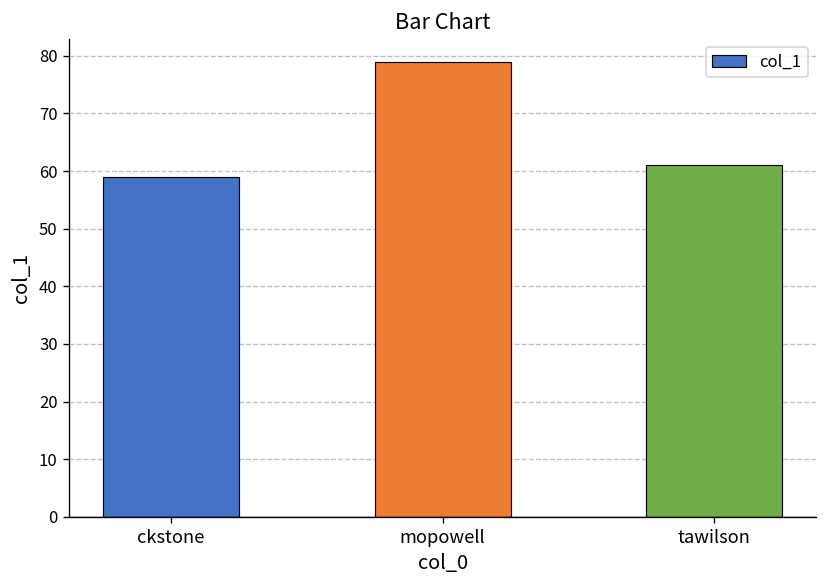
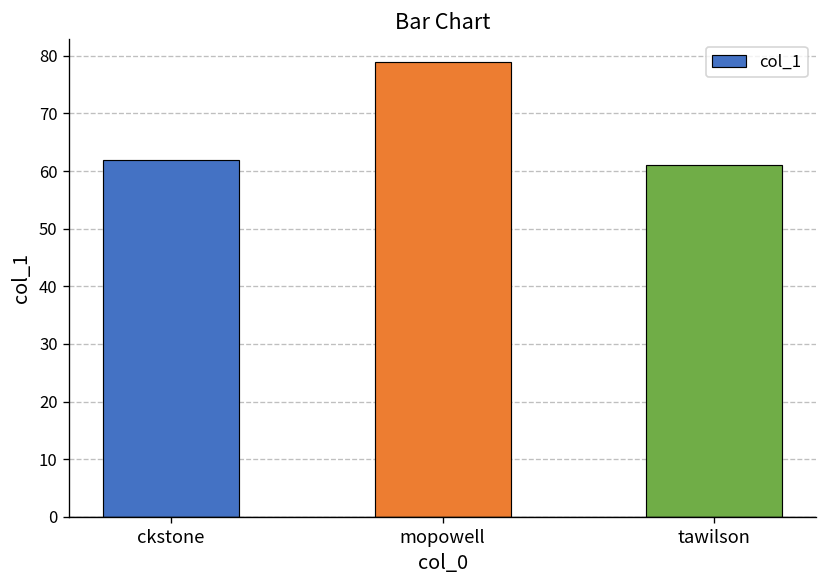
ckstone: 59 -> 62
